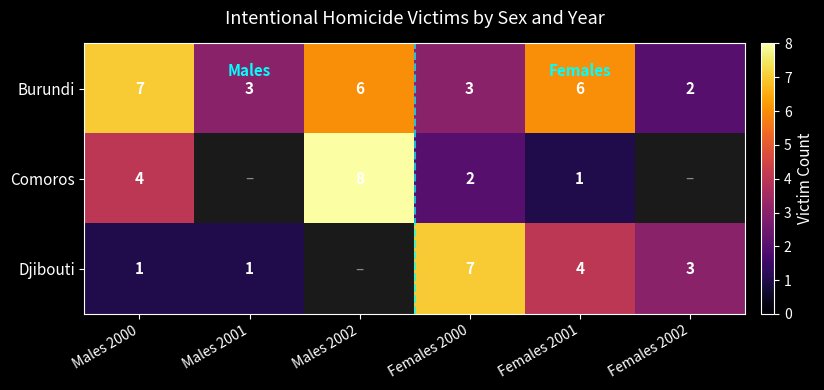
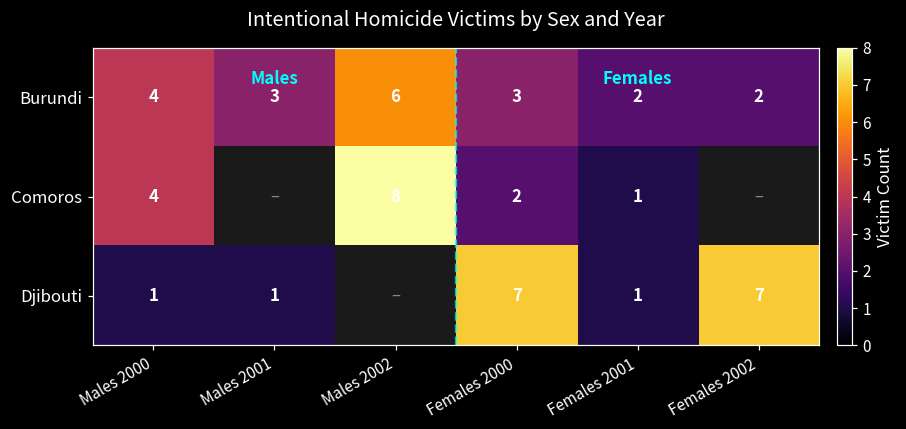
Burundi, Males 2000: 7 -> 4
Burundi, Females 2001: 6 -> 2
Djibouti, Females 2001: 4 -> 1
Djibouti, Females 2002: 3 -> 7
